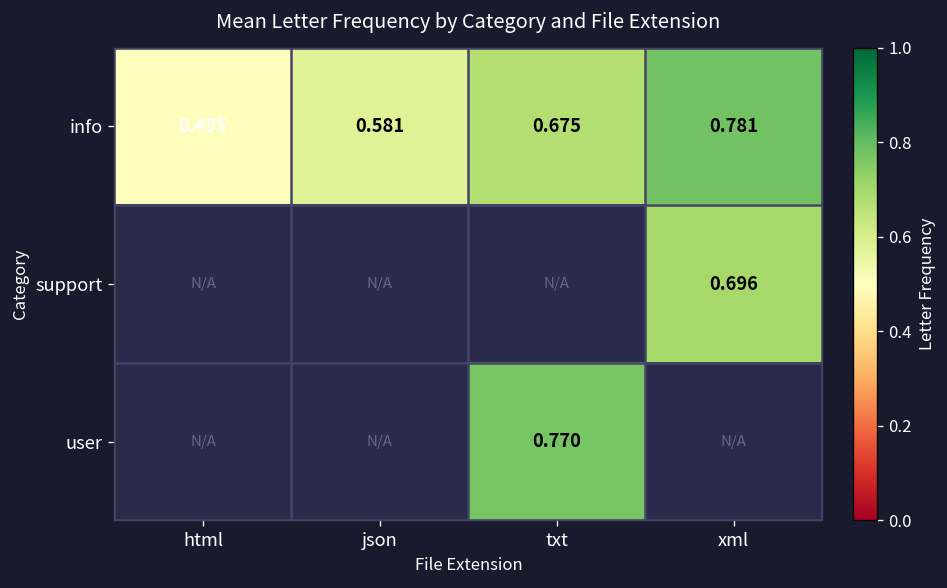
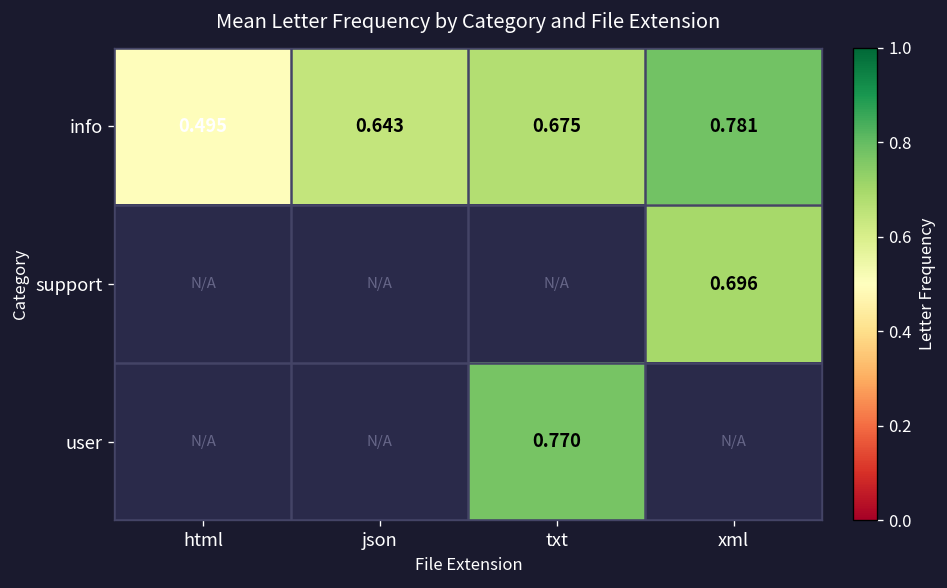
info, json: 0.581 -> 0.643
